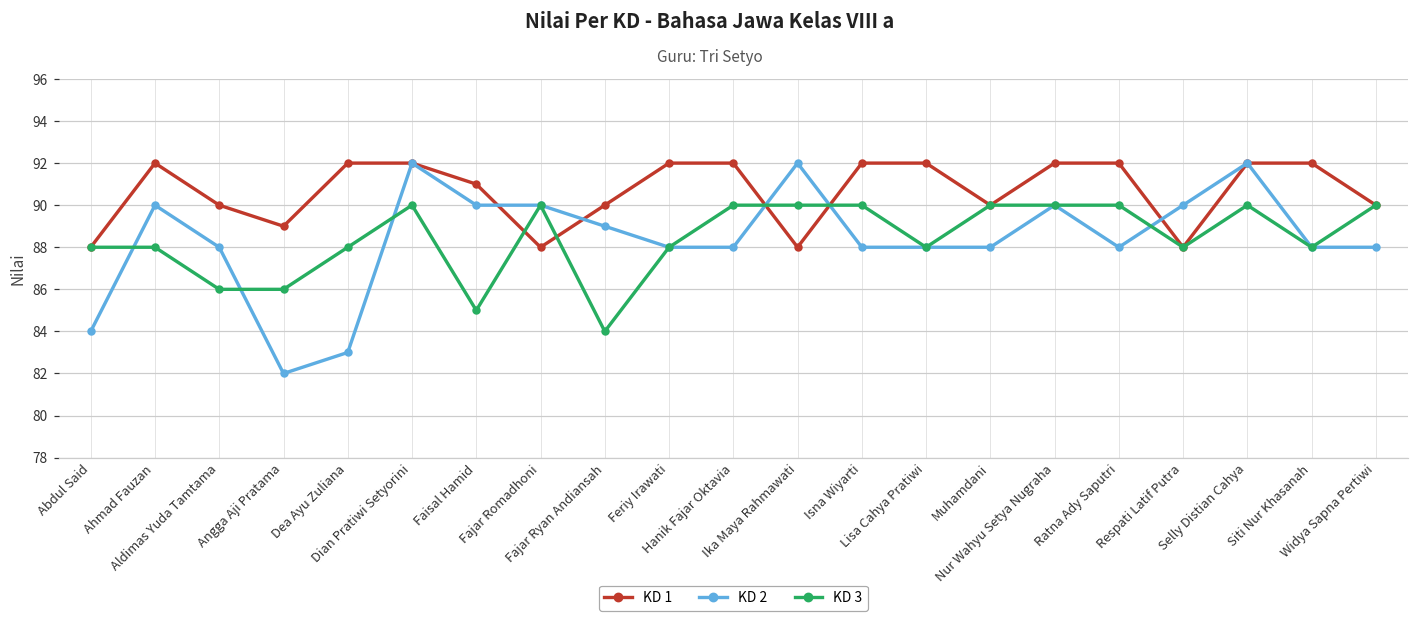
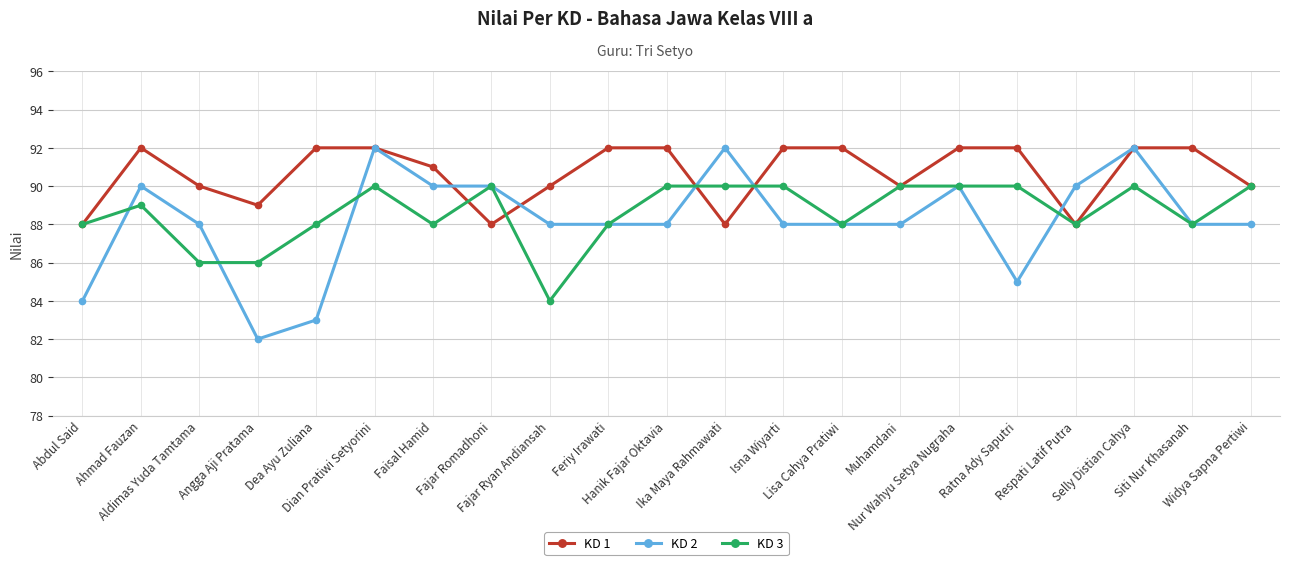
KD 3, Ahmad Fauzan: 88 -> 89
KD 3, Faisal Hamid: 85 -> 88
KD 2, Fajar Ryan Andiansah: 89 -> 88
KD 2, Ratna Ady Saputri: 88 -> 85
